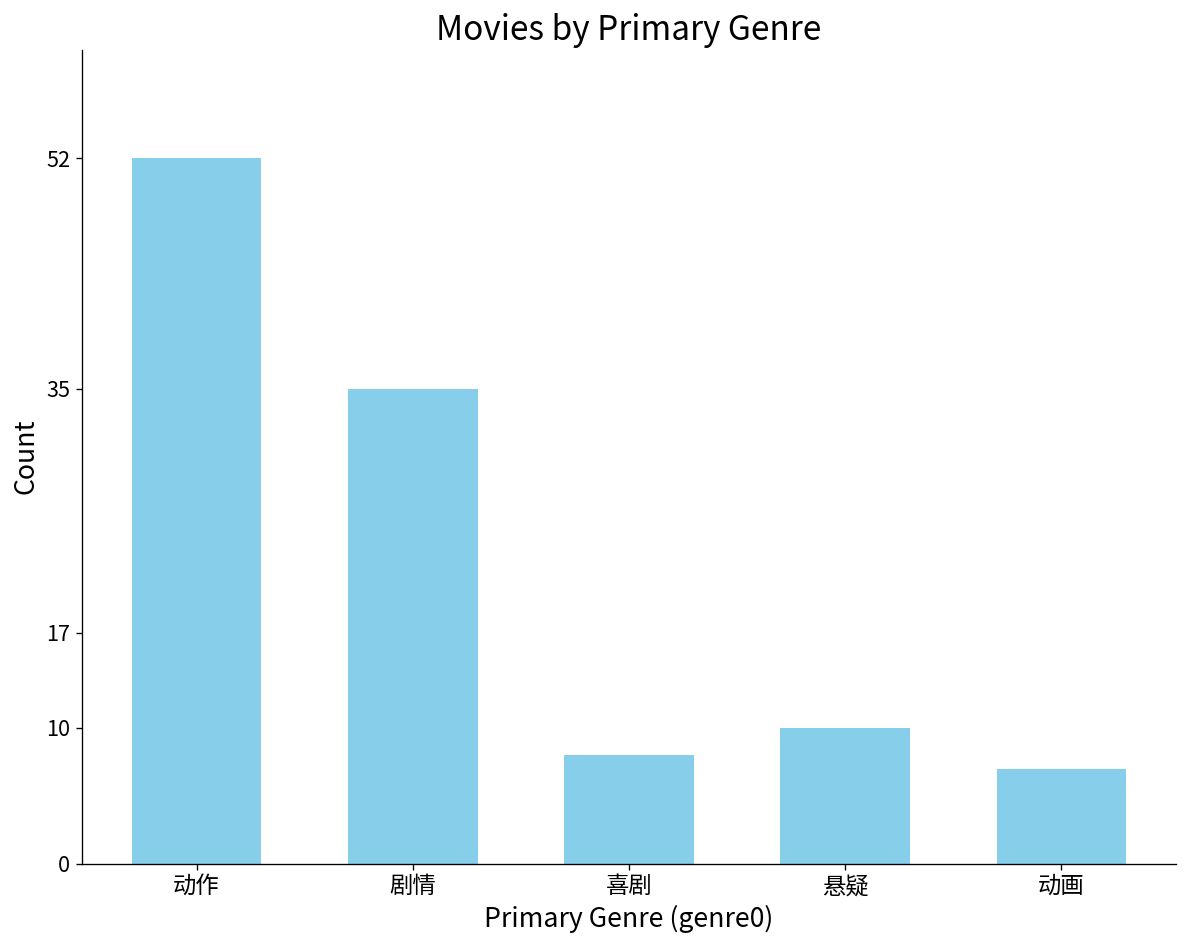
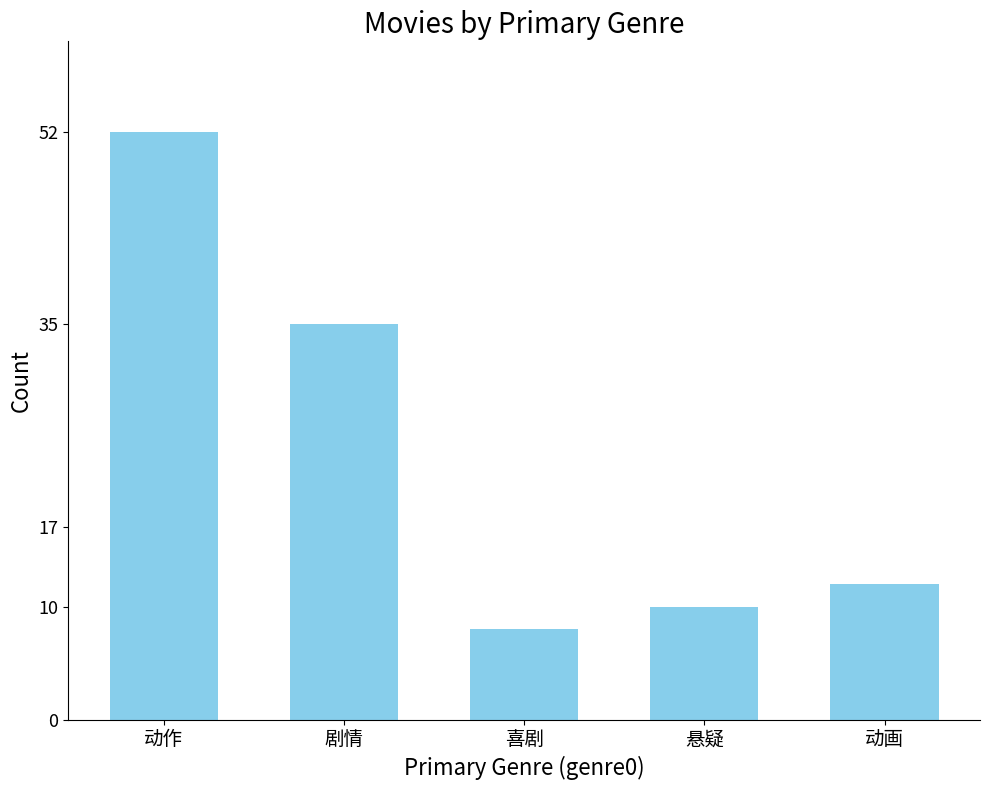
动画: 7 -> 12
